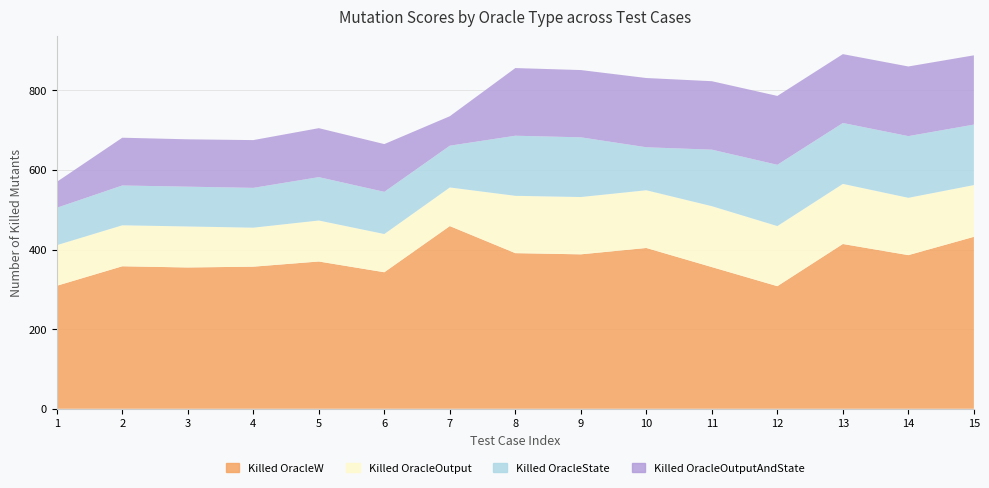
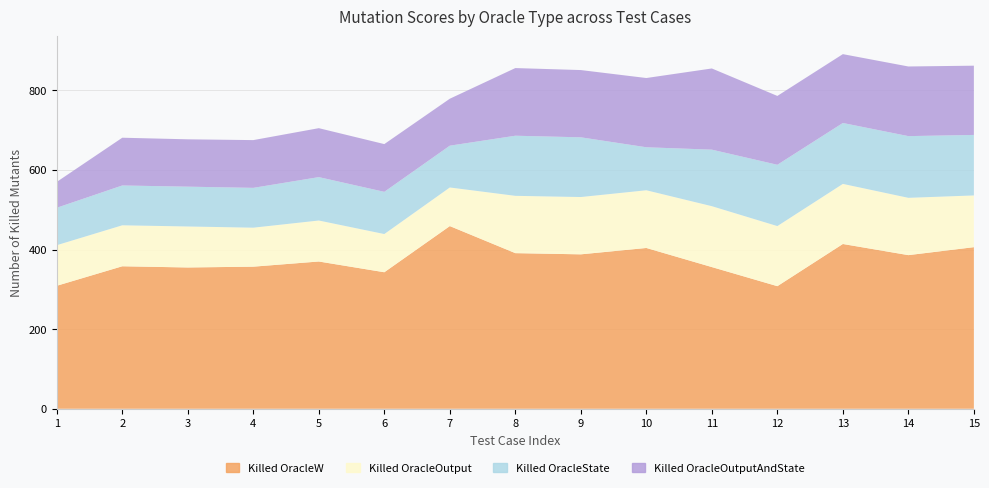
Killed OracleOutputAndState, 7: 70 -> 120
Killed OracleOutputAndState, 11: 170 -> 200
Killed OracleW, 15: 430 -> 410
